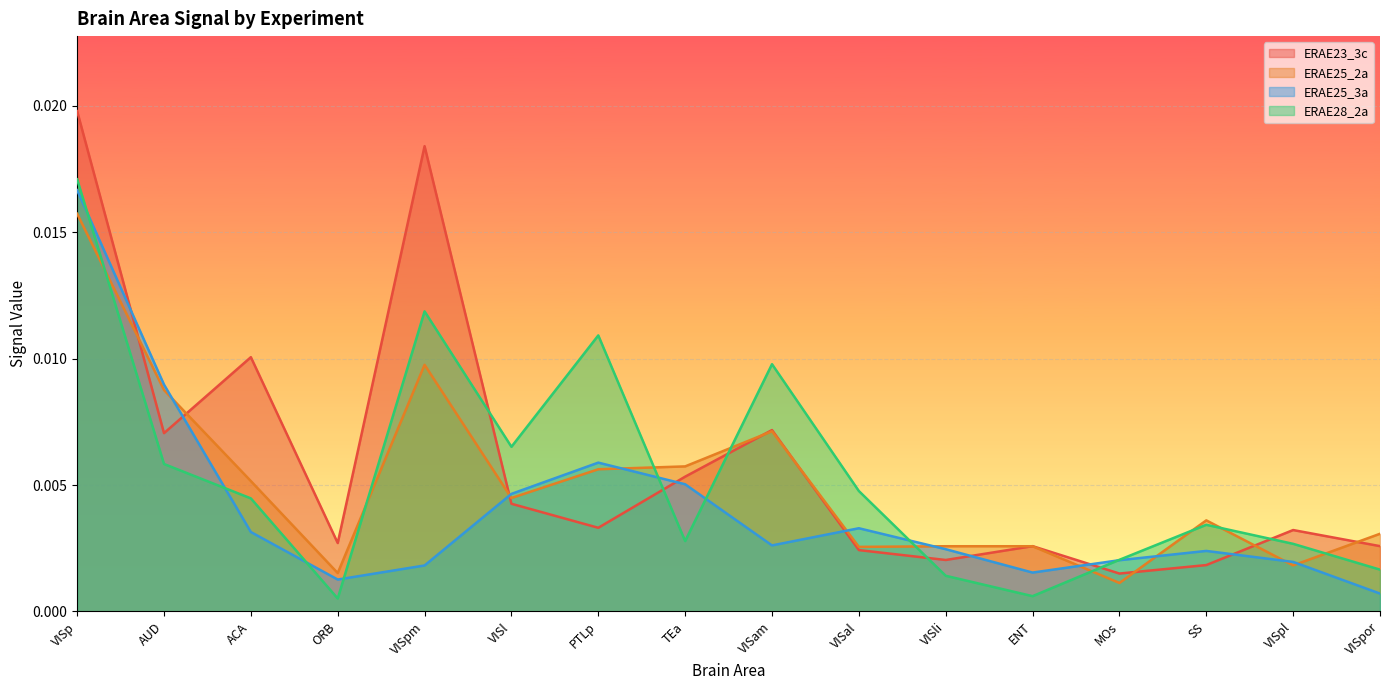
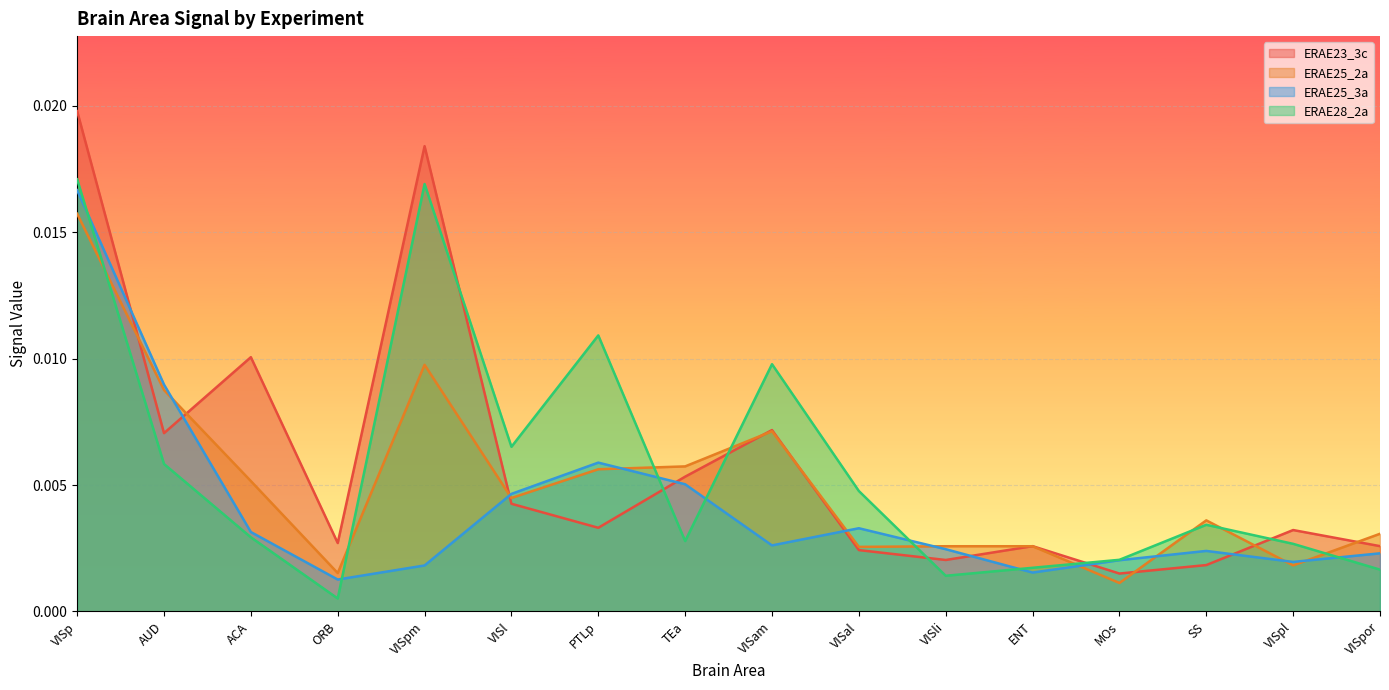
ERAE28_2a, ACA: 0.0045 -> 0.0029
ERAE28_2a, VISpm: 0.0119 -> 0.0169
ERAE28_2a, ENT: 0.0006 -> 0.0017
ERAE25_3a, VISpor: 0.0007 -> 0.0023
